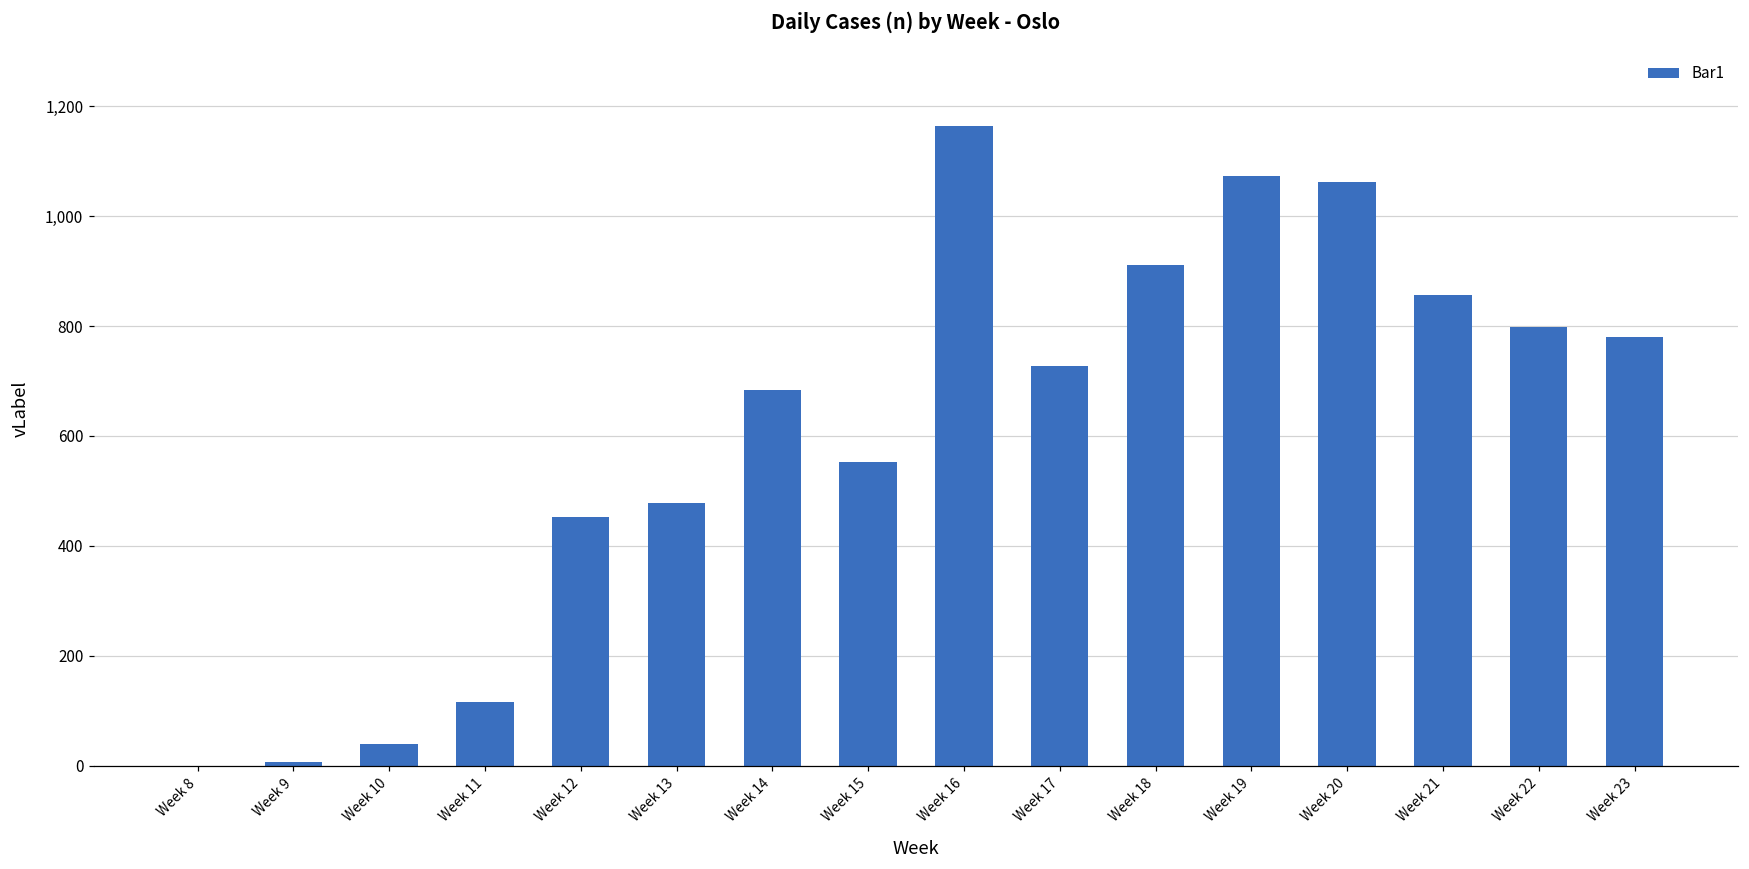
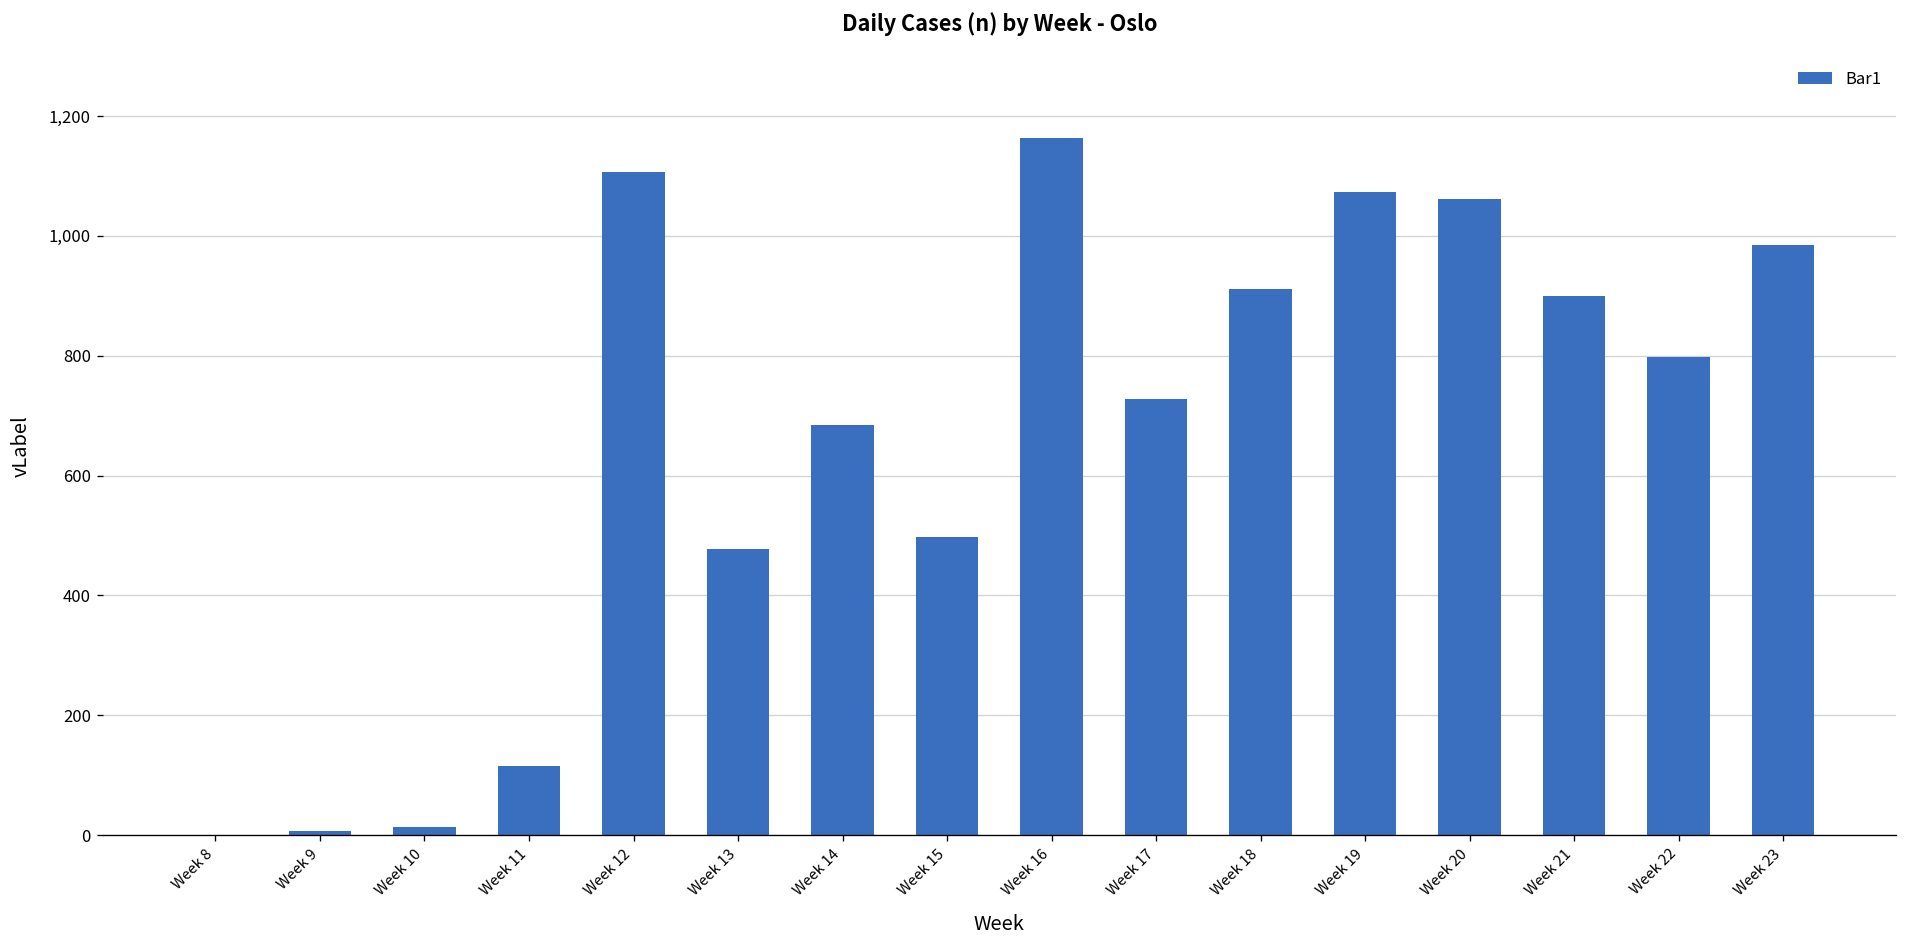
Week 10: 40 -> 10
Week 12: 450 -> 1,110
Week 15: 550 -> 500
Week 21: 860 -> 900
Week 23: 780 -> 990
